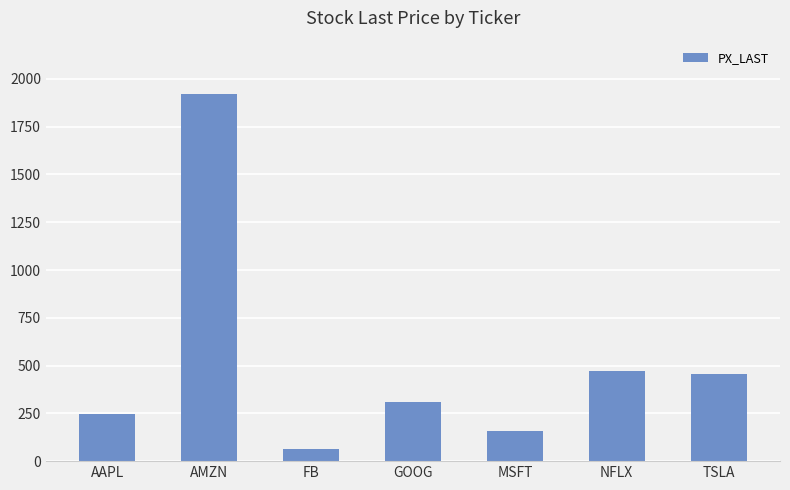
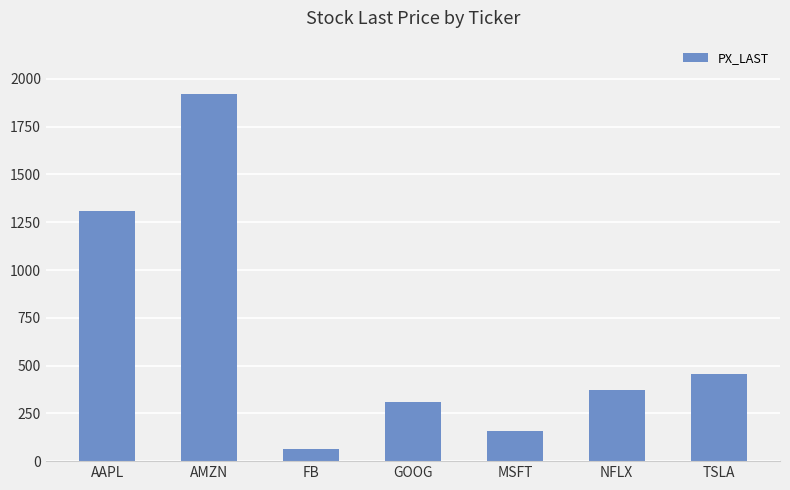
AAPL: 240 -> 1310
NFLX: 470 -> 370
